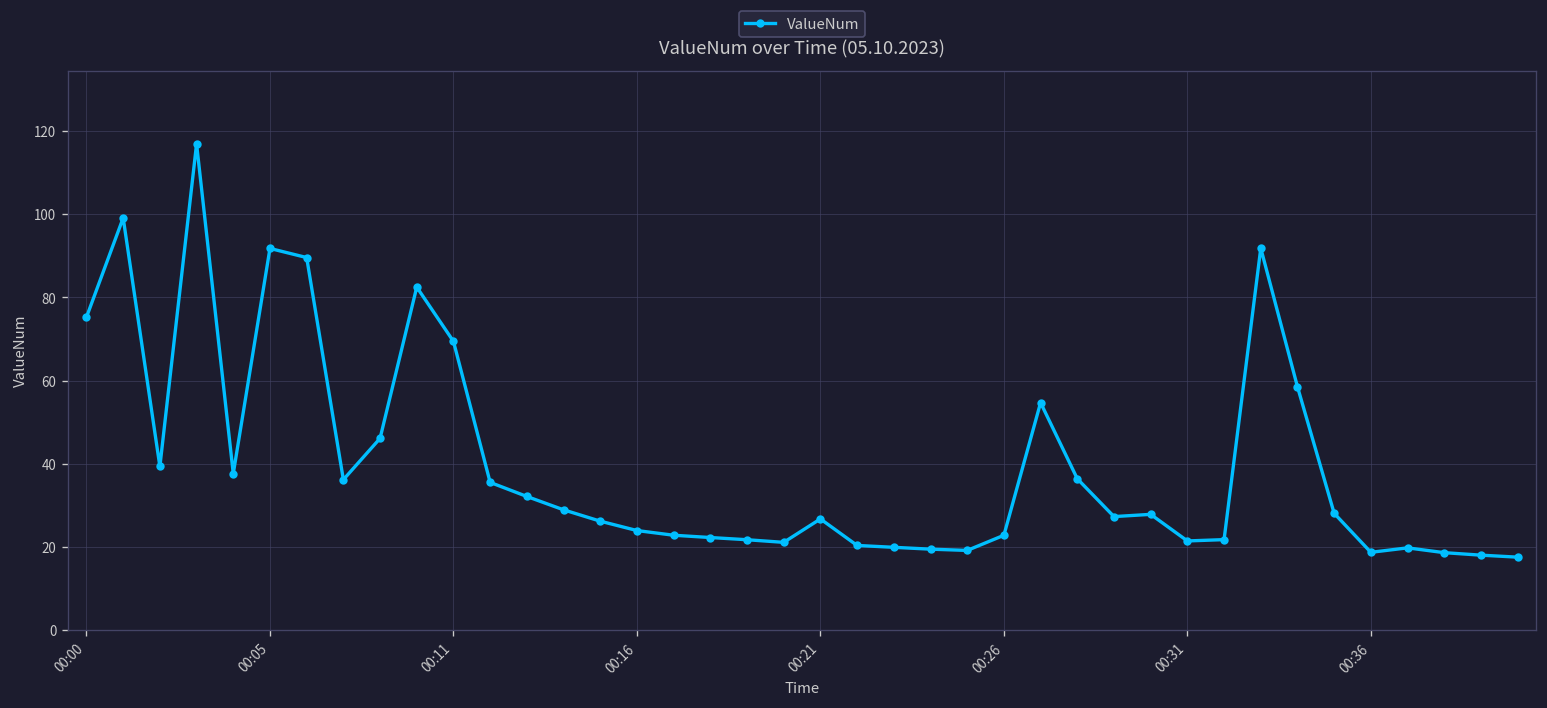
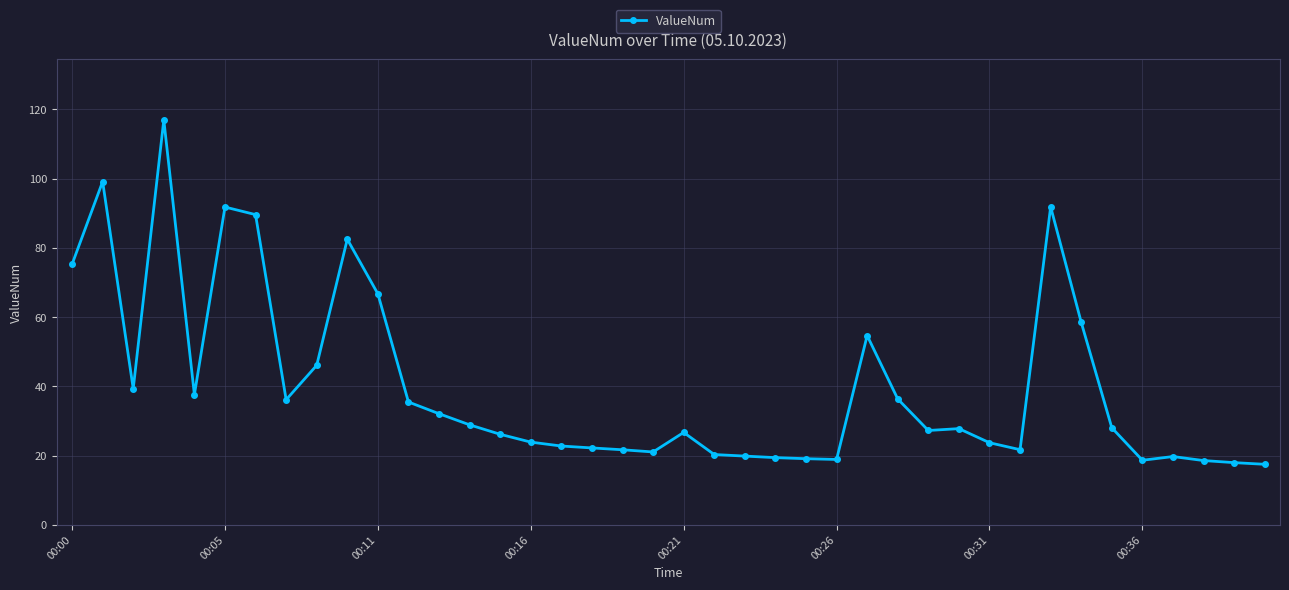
00:11: 69 -> 67
00:26: 23 -> 19
00:31: 21 -> 24
